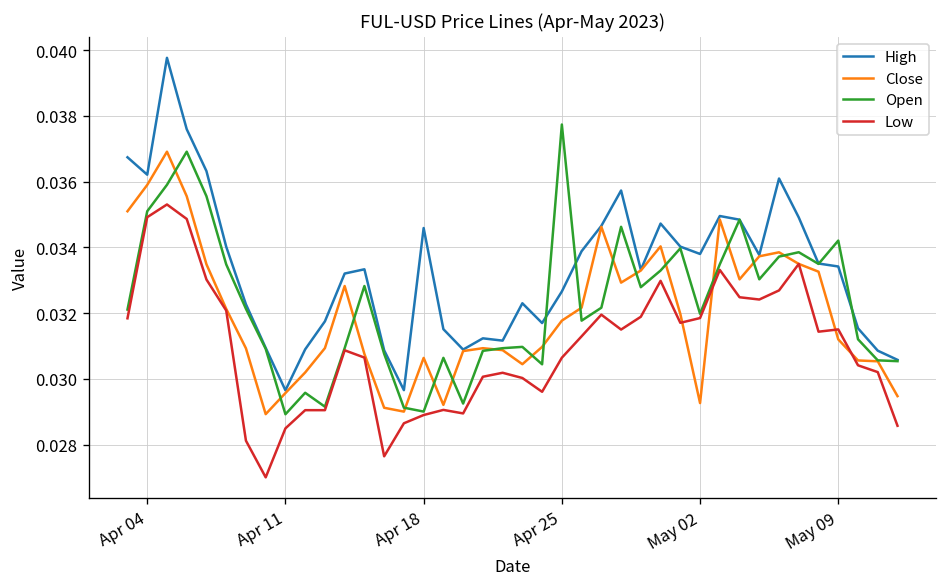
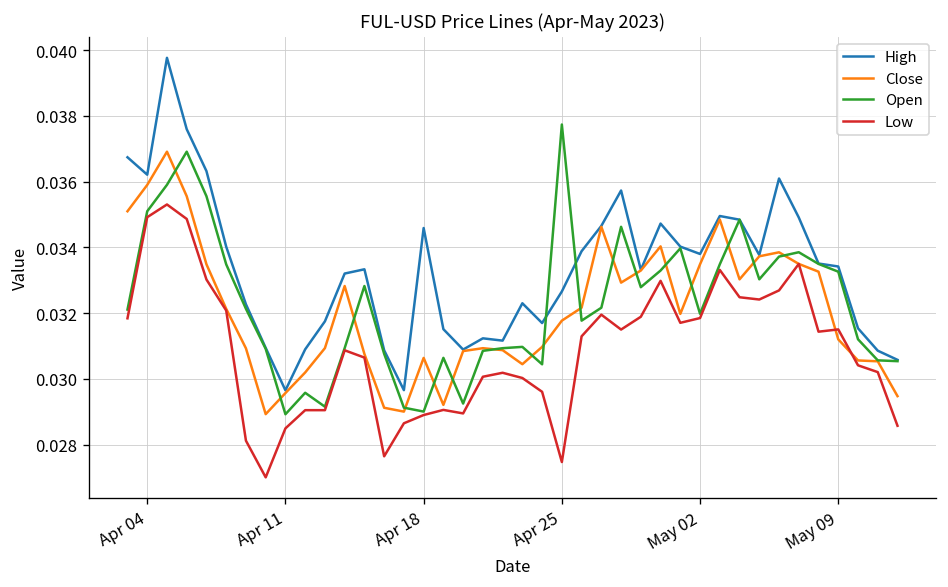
Low, Apr 25: 0.0306 -> 0.0275
Close, May 02: 0.0293 -> 0.0335
Open, May 09: 0.0342 -> 0.0333
